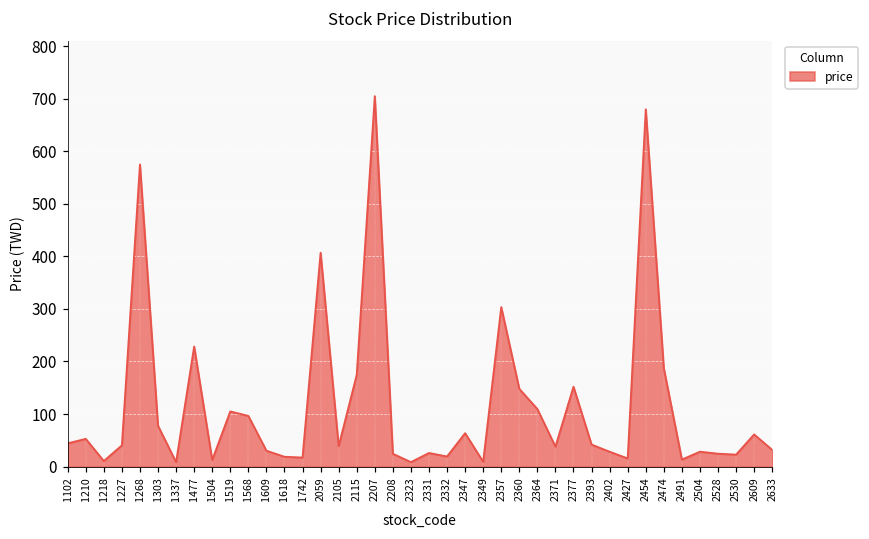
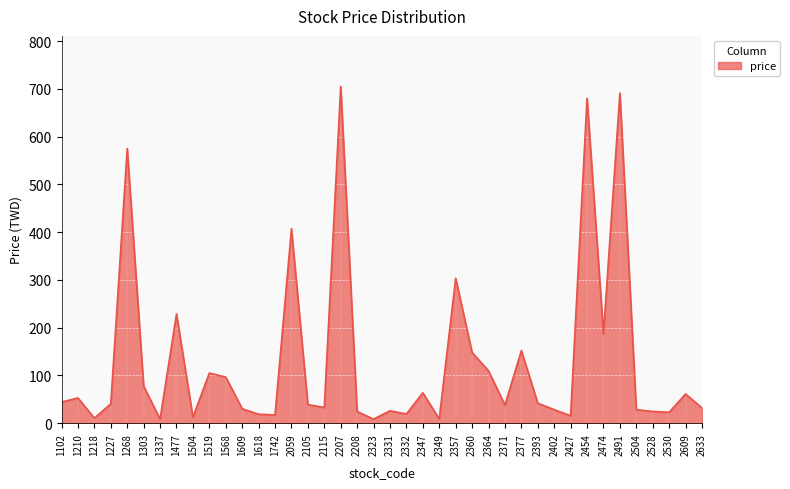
2115: 170 -> 30
2491: 10 -> 690
